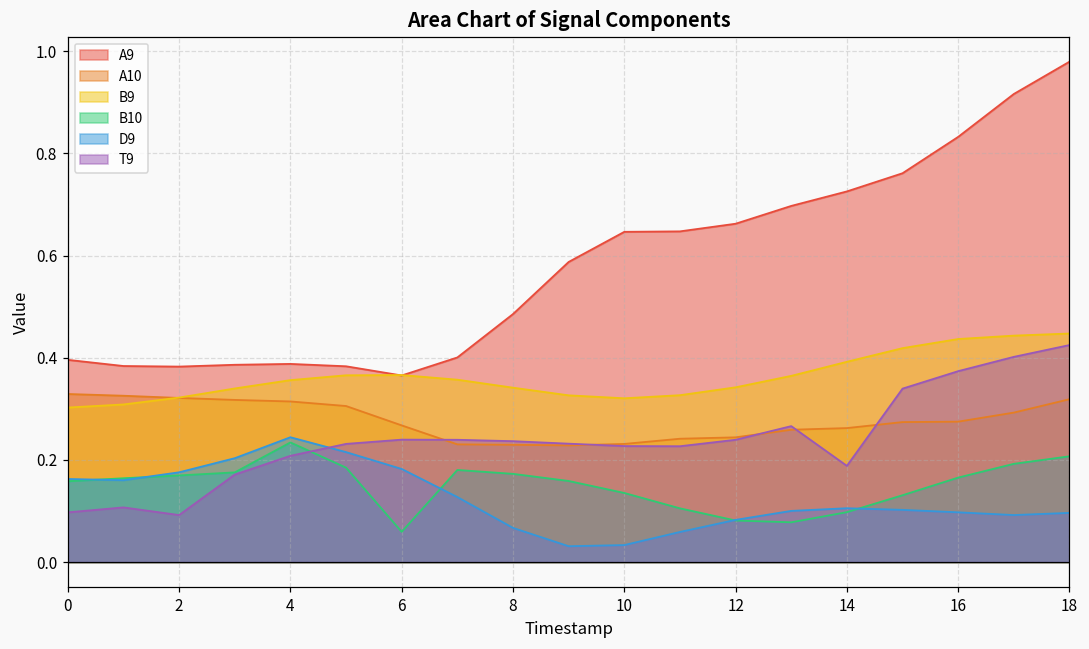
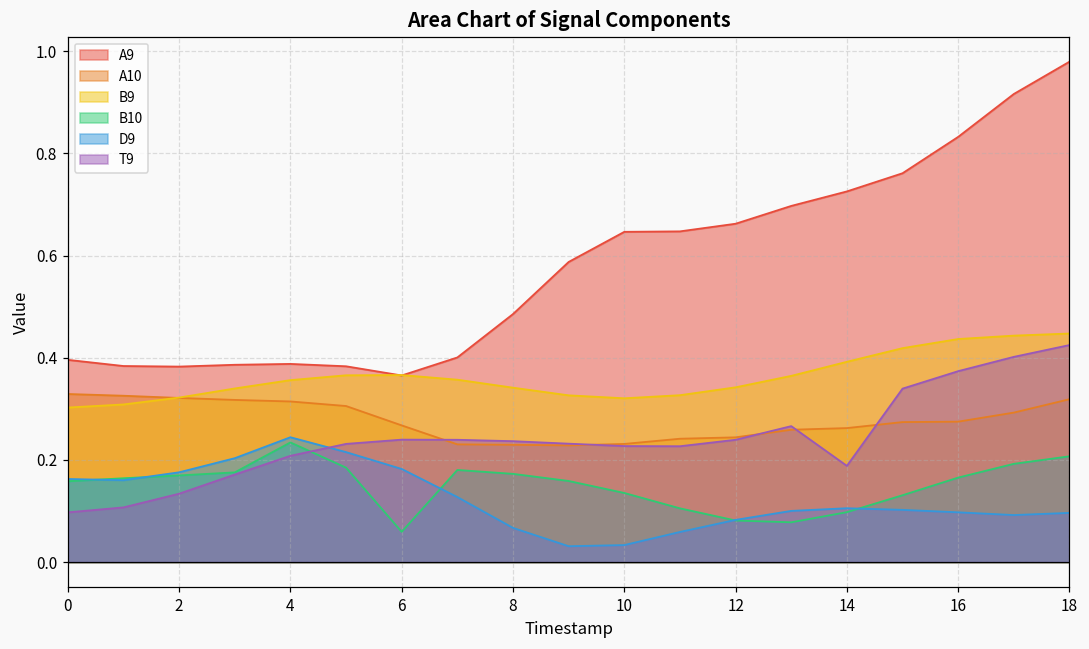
T9, 2: 0.09 -> 0.13
